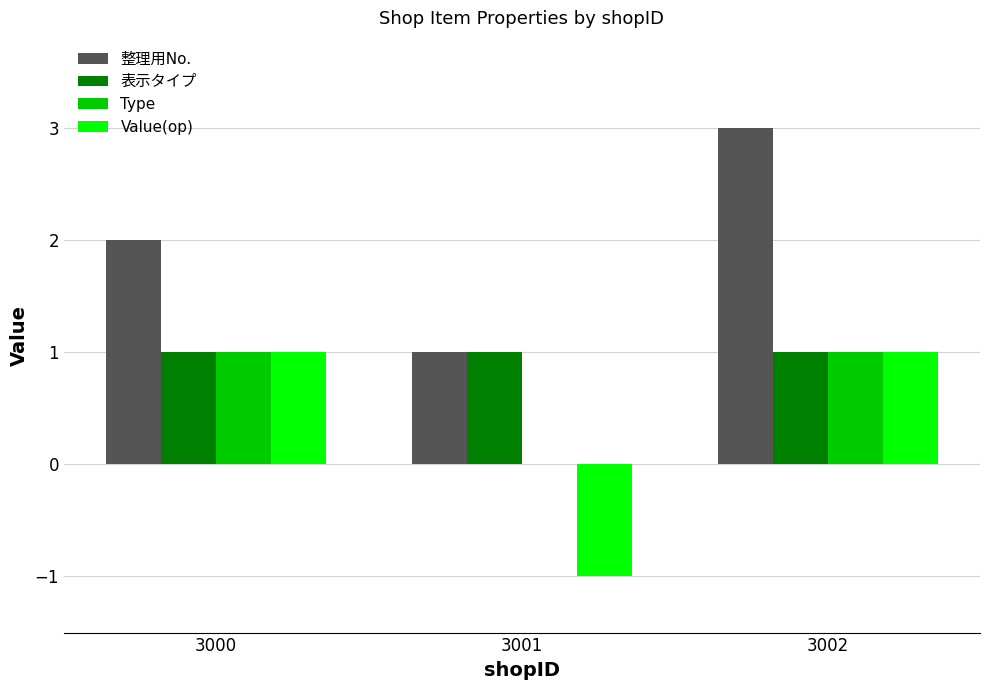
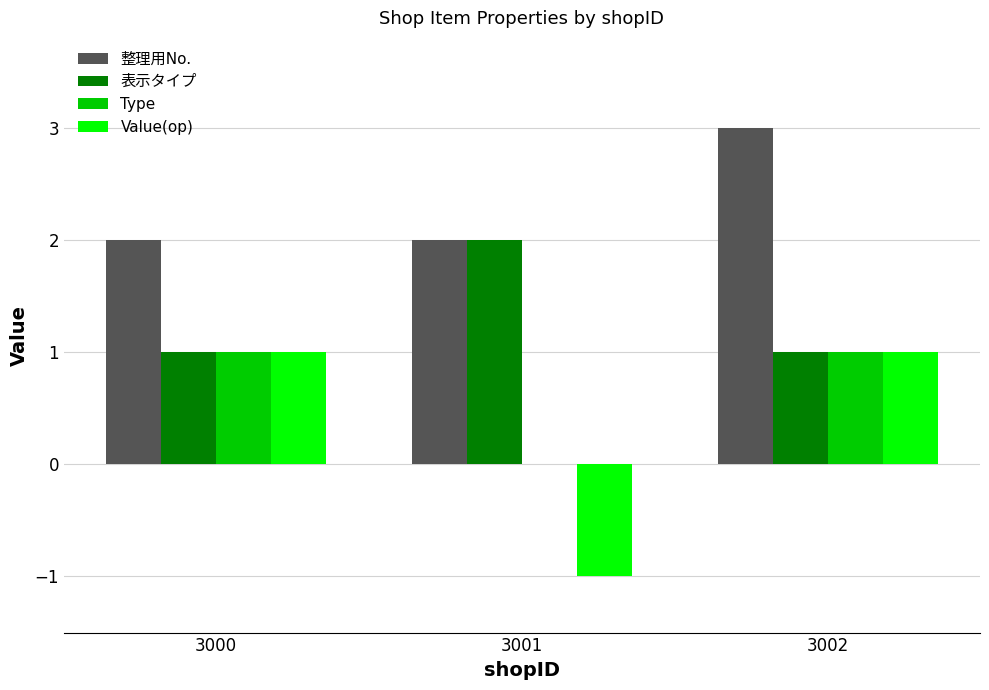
整理用No., 3001: 1 -> 2
表示タイプ, 3001: 1 -> 2
